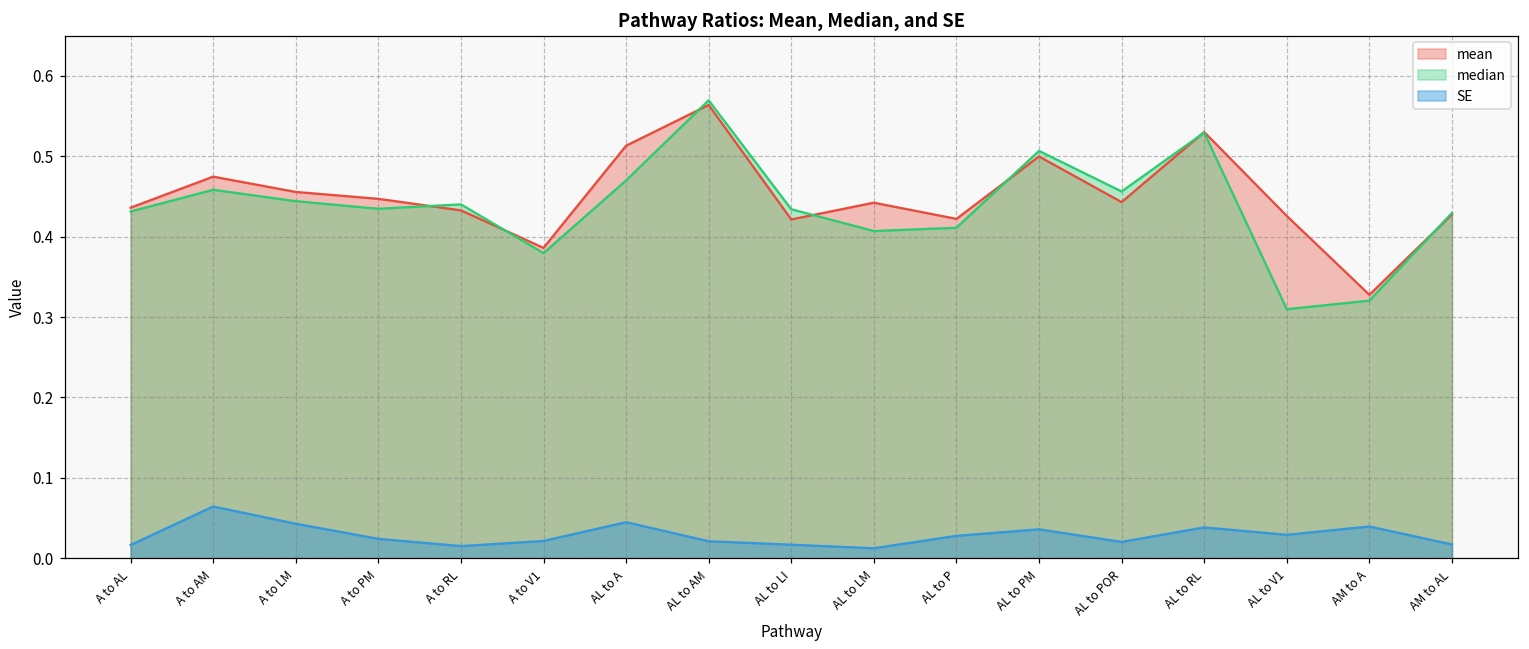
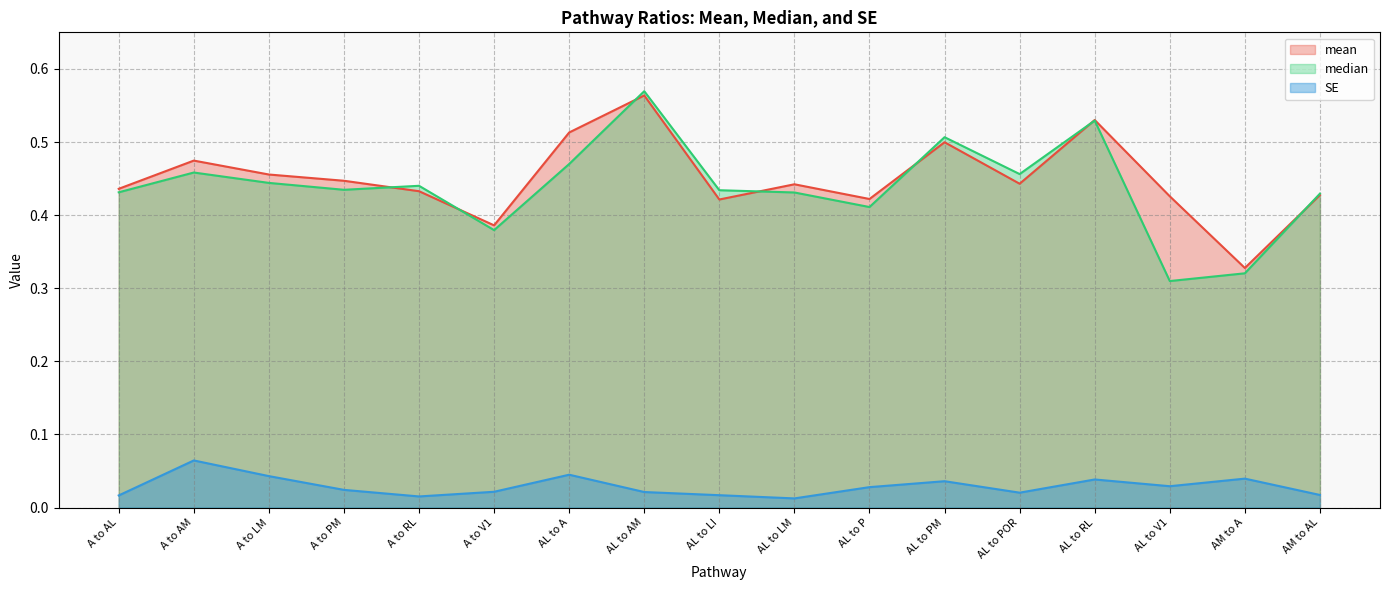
median, AL to LM: 0.41 -> 0.43
